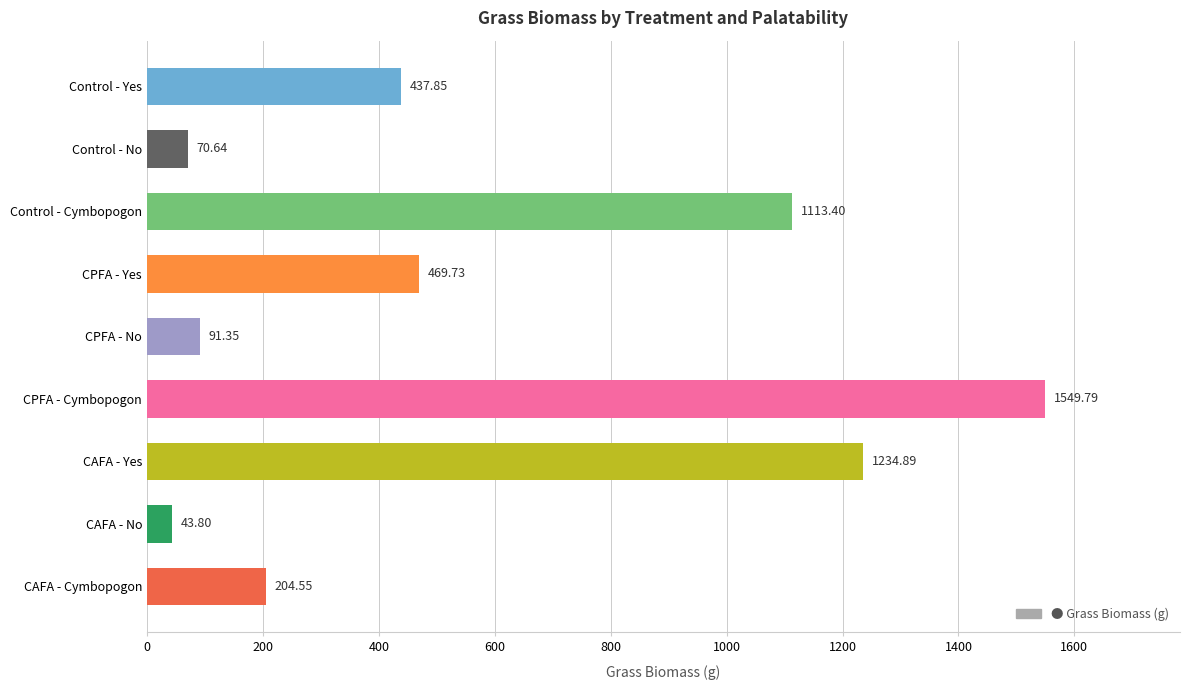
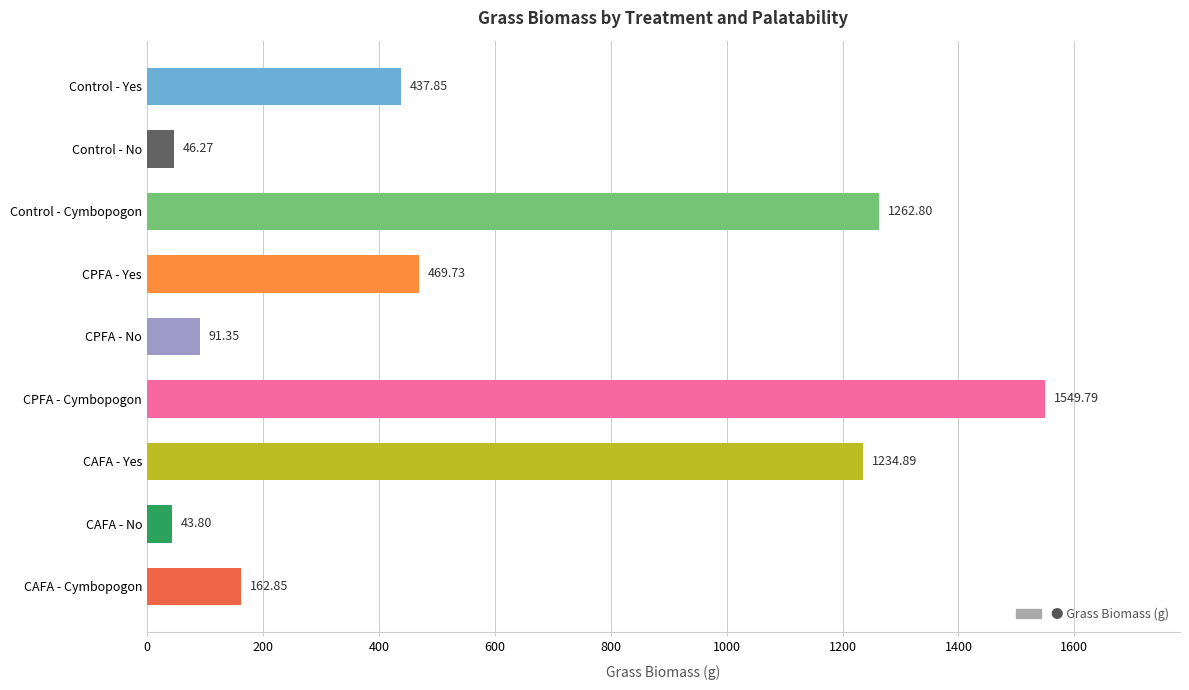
Control - No: 70.64 -> 46.27
Control - Cymbopogon: 1113.40 -> 1262.80
CAFA - Cymbopogon: 204.55 -> 162.85
